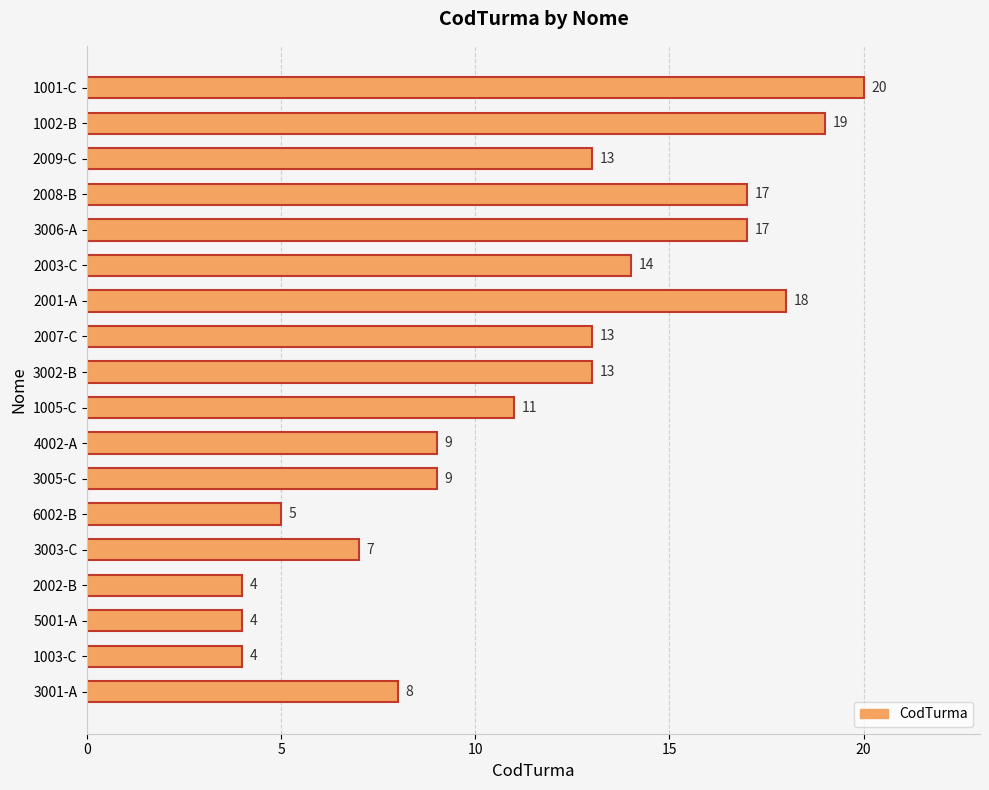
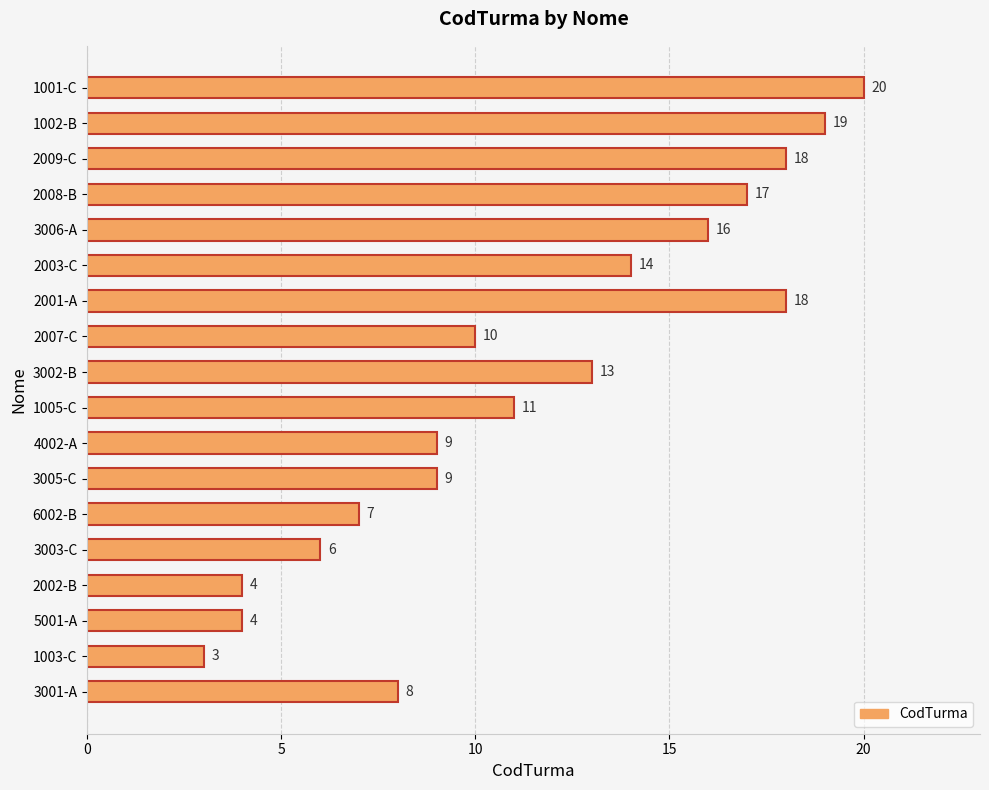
2009-C: 13 -> 18
3006-A: 17 -> 16
2007-C: 13 -> 10
6002-B: 5 -> 7
3003-C: 7 -> 6
1003-C: 4 -> 3
